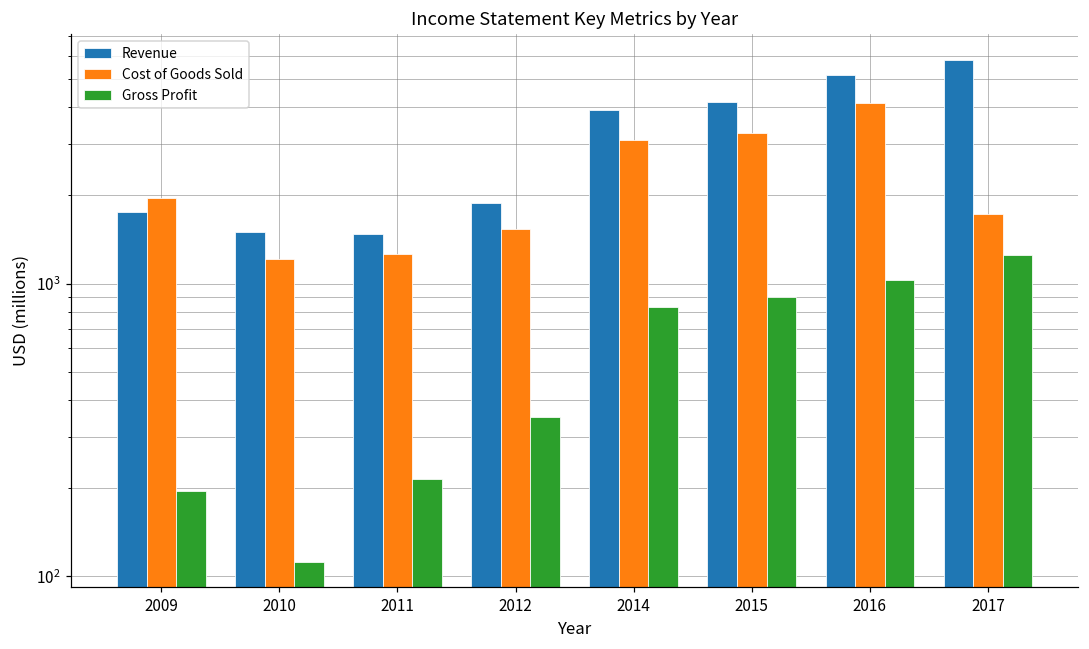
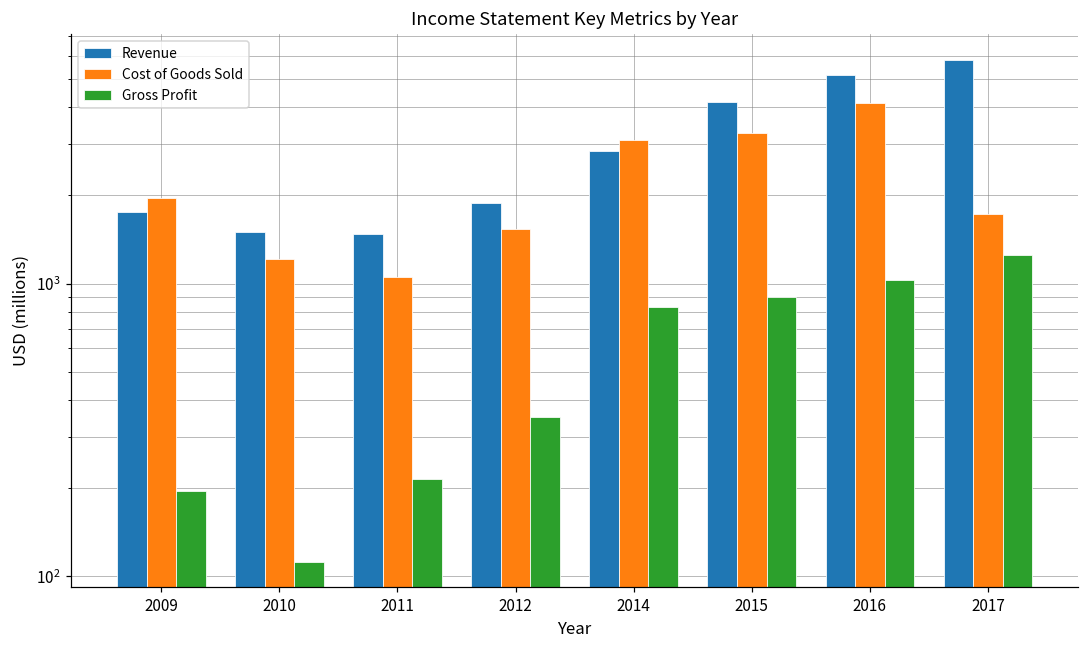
Cost of Goods Sold, 2011: 1300 -> 1060
Revenue, 2014: 3900 -> 2800
